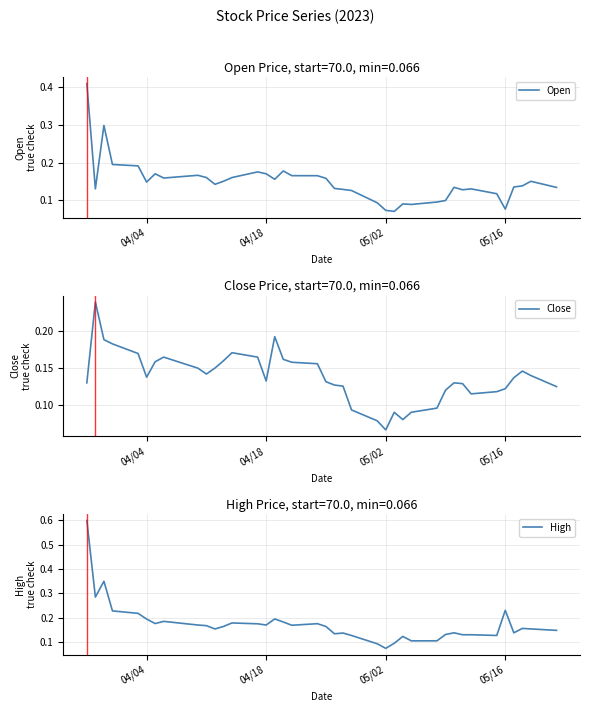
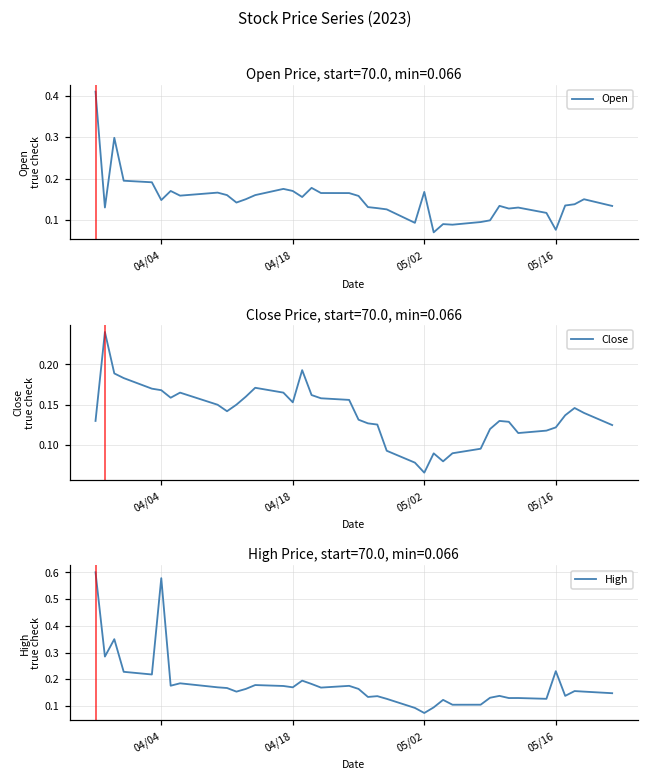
Open Price, start=70.0, min=0.066, 05/02: 0.07 -> 0.17
Close Price, start=70.0, min=0.066, 04/04: 0.14 -> 0.17
Close Price, start=70.0, min=0.066, 04/18: 0.13 -> 0.15
High Price, start=70.0, min=0.066, 04/04: 0.19 -> 0.58
